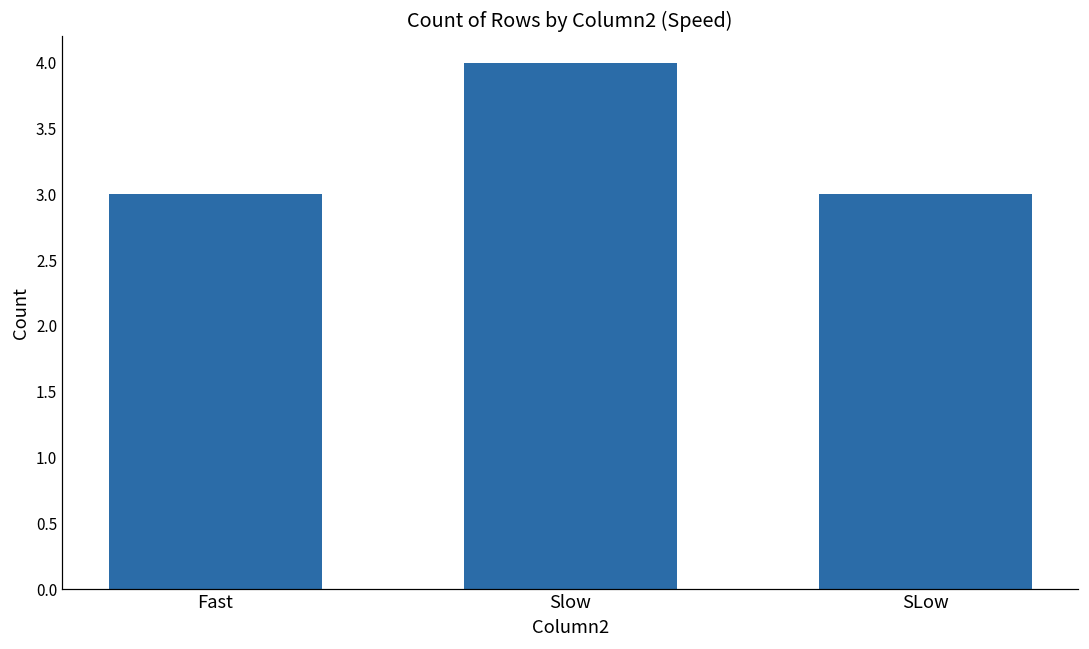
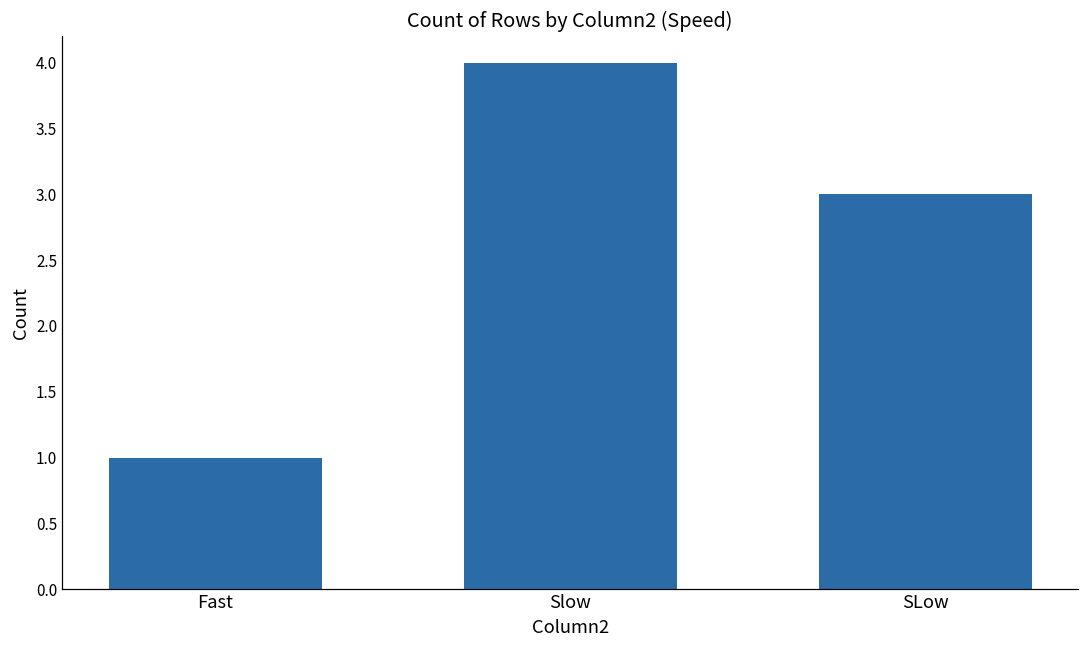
Fast: 3 -> 1
